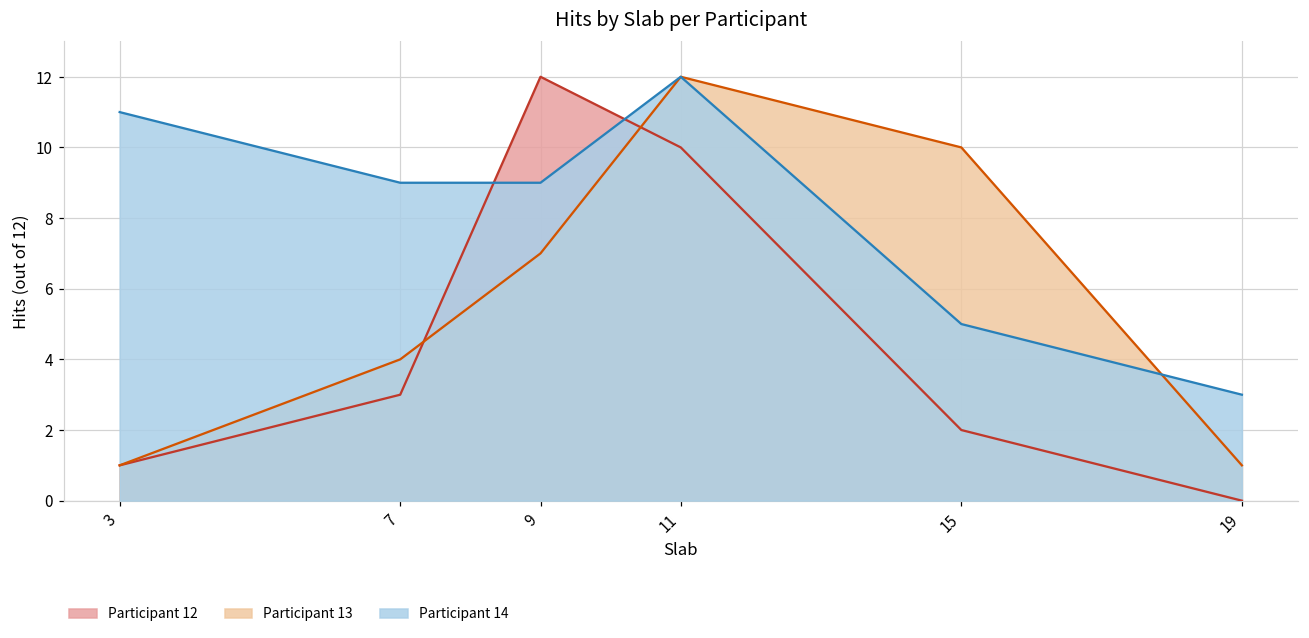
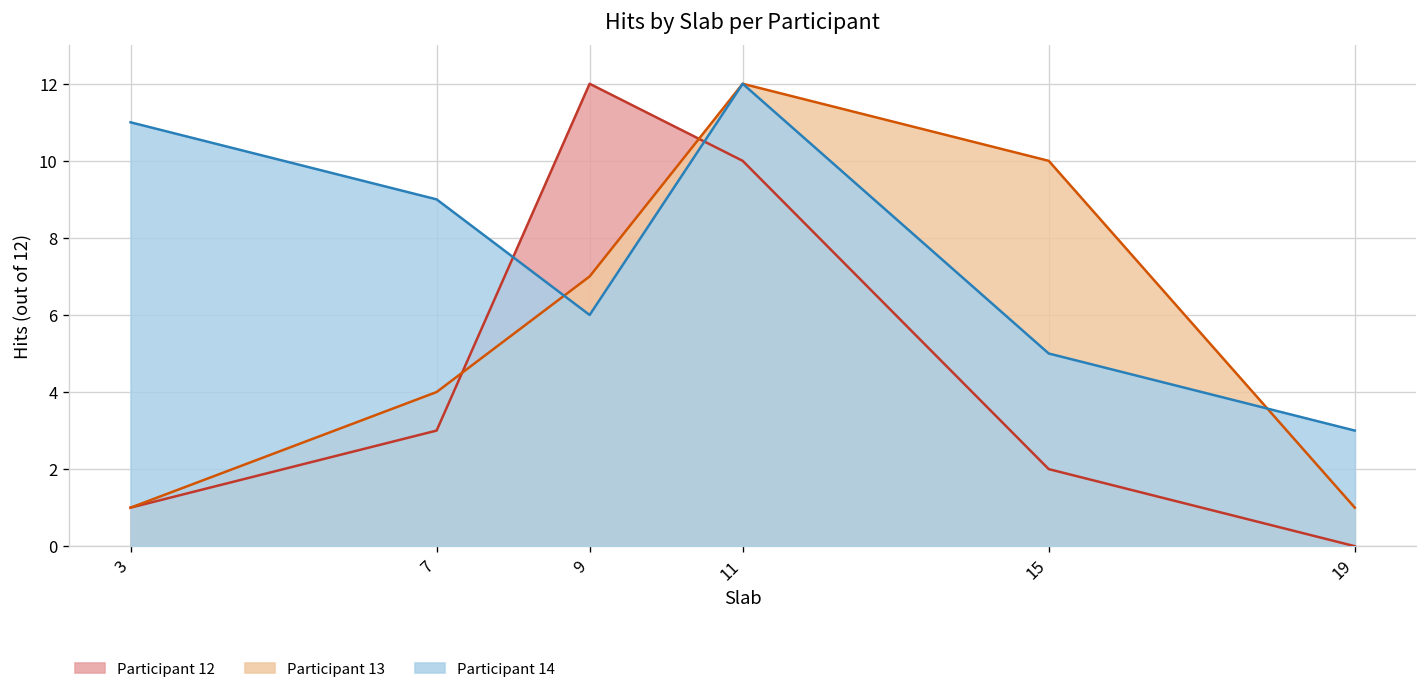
Participant 14, 9: 9 -> 6
